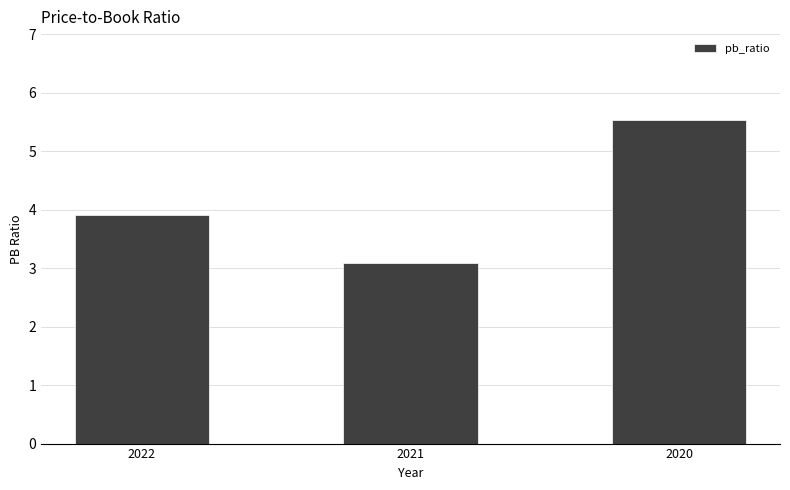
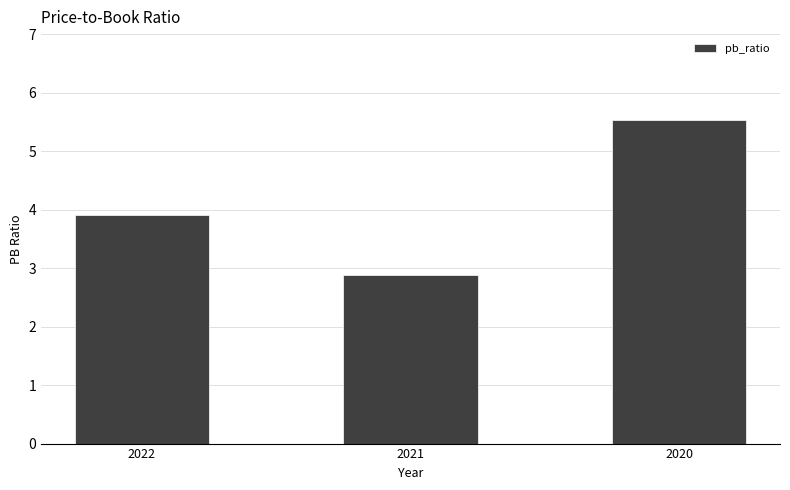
2021: 3.1 -> 2.9
